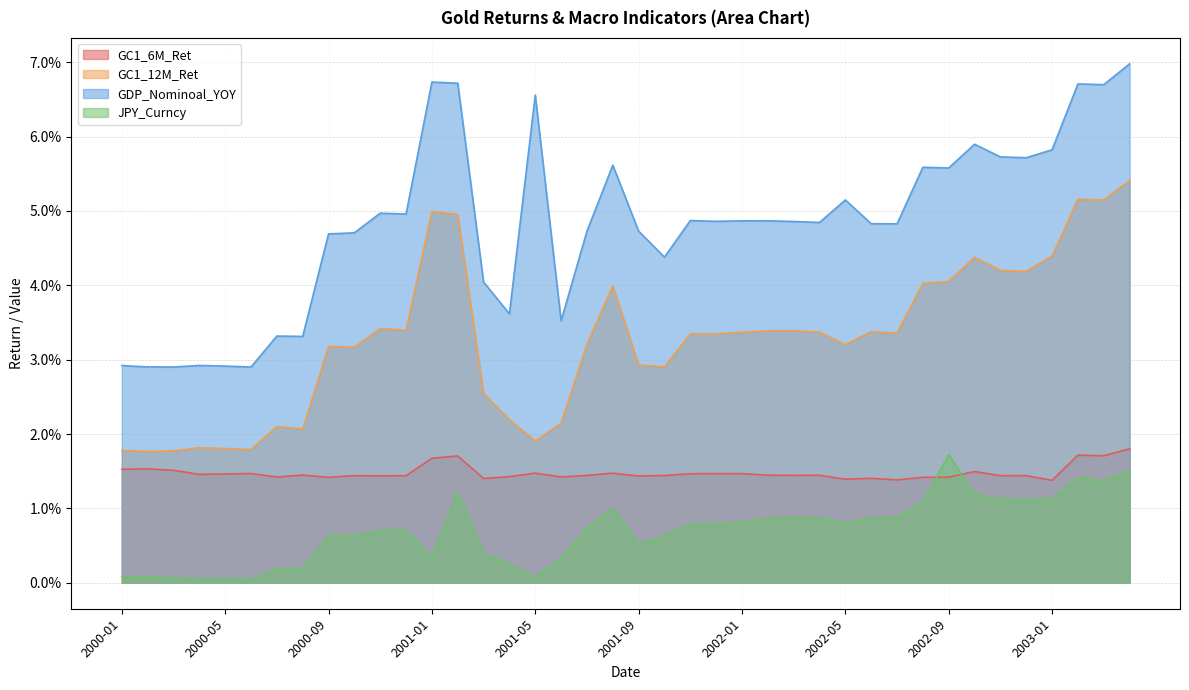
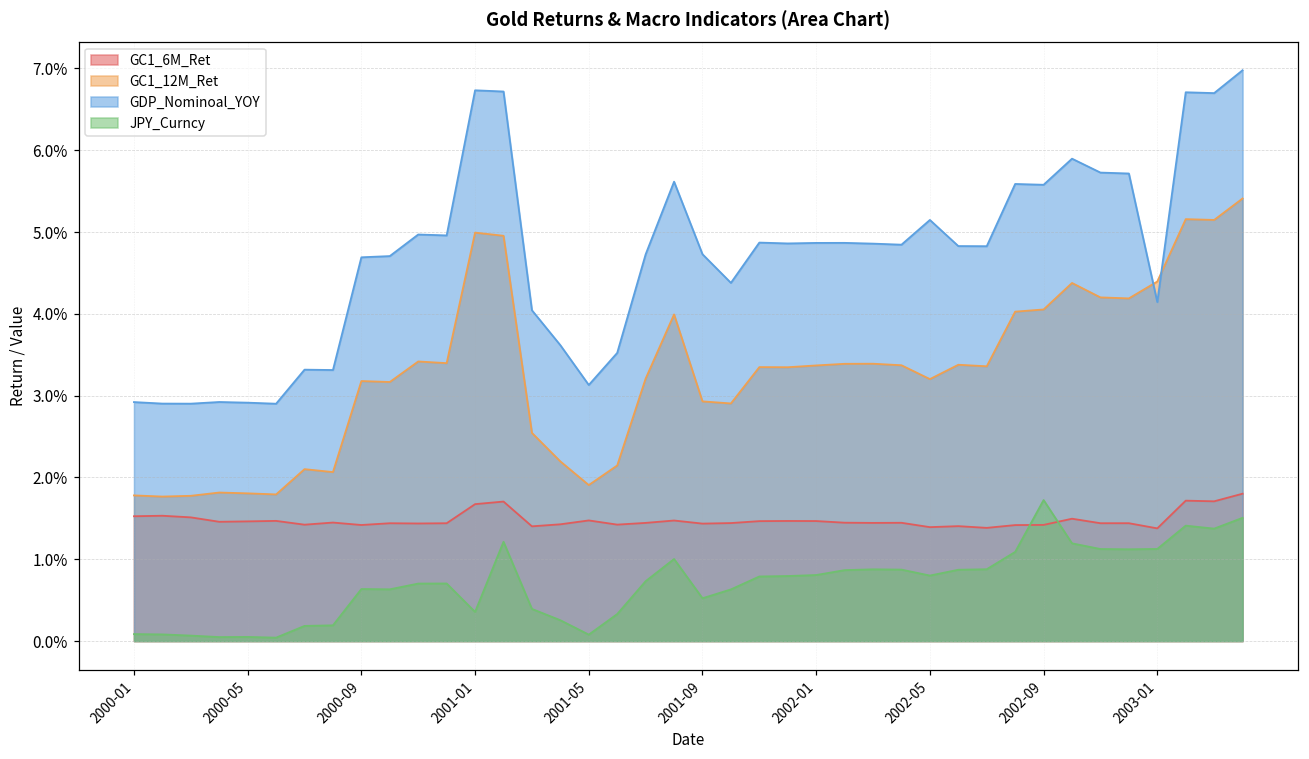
GDP_Nominoal_YOY, 2001-05: 6.6% -> 3.1%
GDP_Nominoal_YOY, 2003-01: 5.8% -> 4.1%
